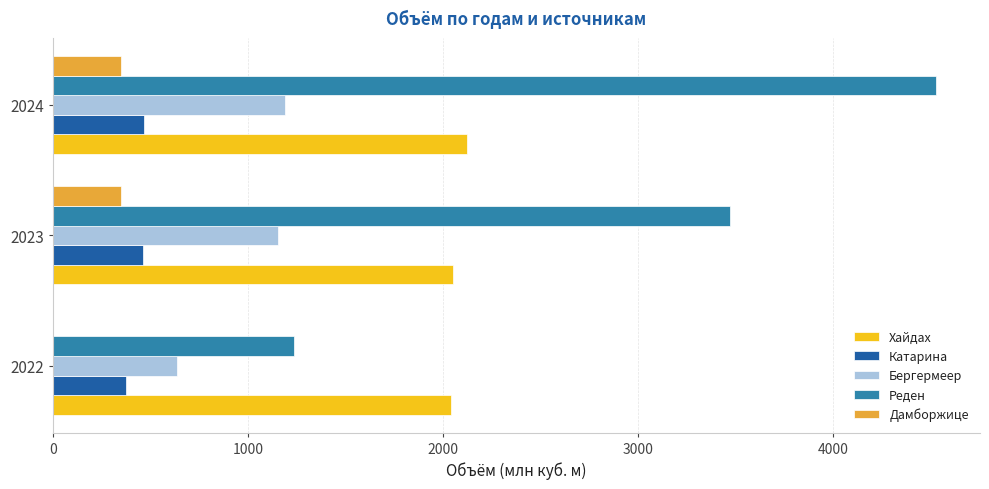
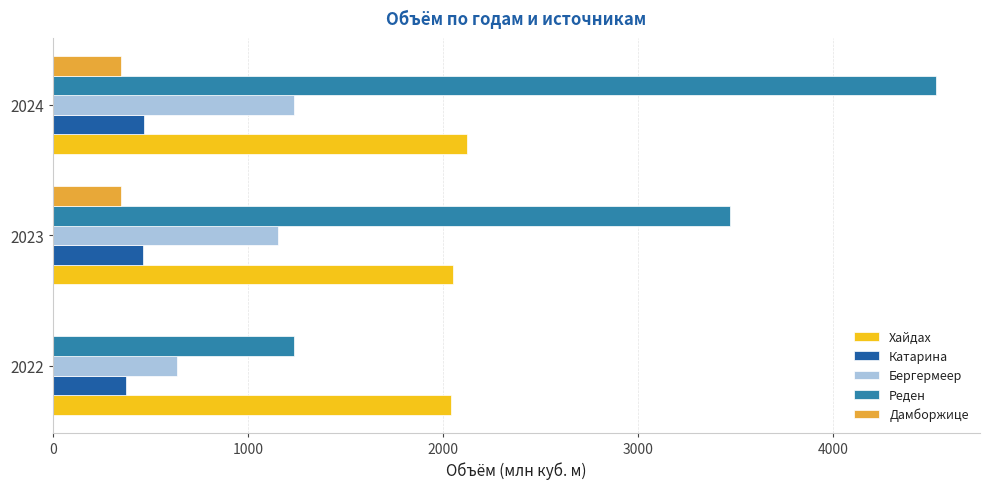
Бергермеер, 2024: 1190 -> 1240
